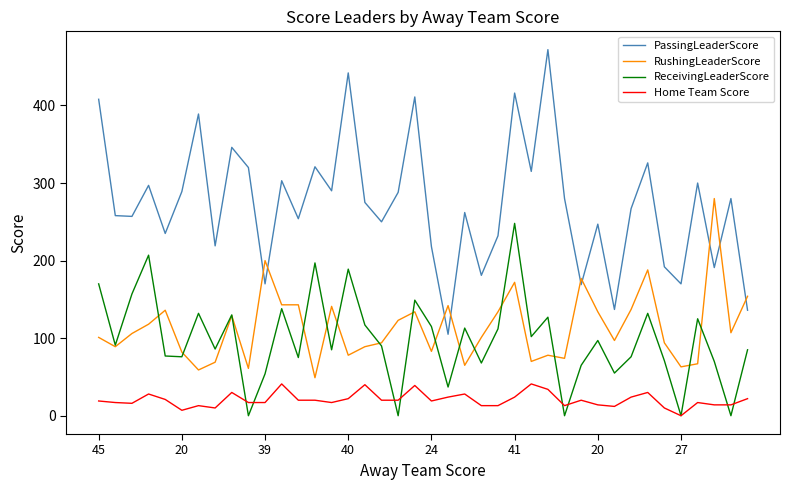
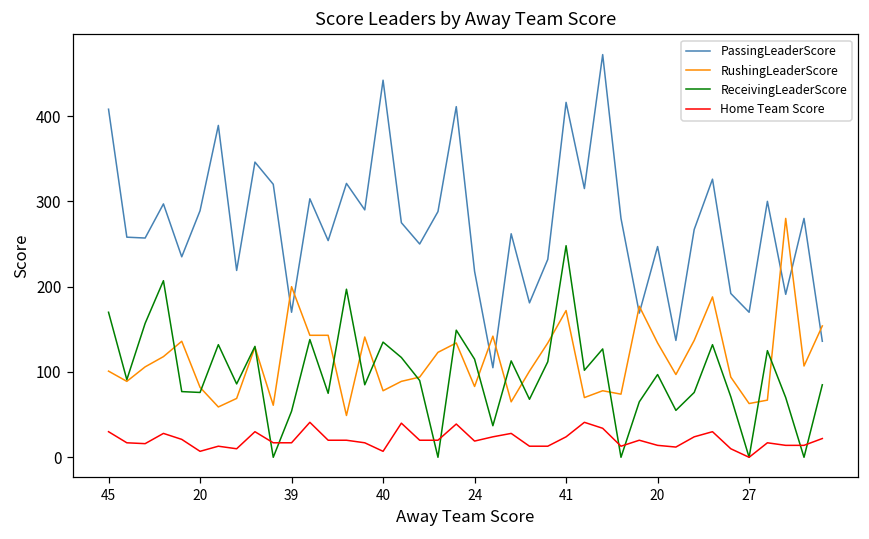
Home Team Score, 45: 20 -> 30
ReceivingLeaderScore, 40: 190 -> 140
Home Team Score, 40: 20 -> 10
